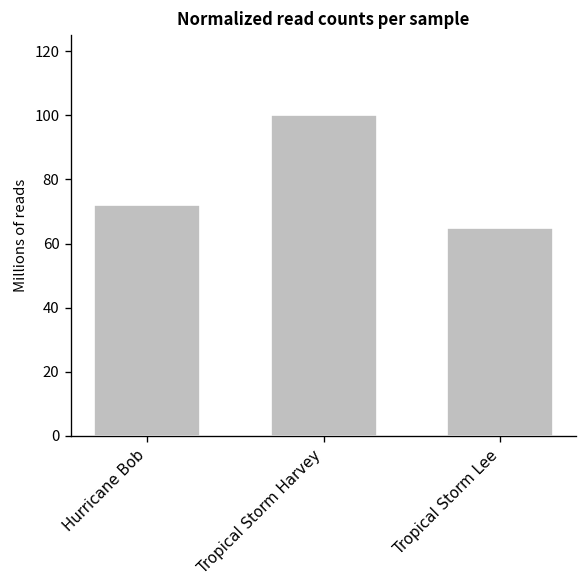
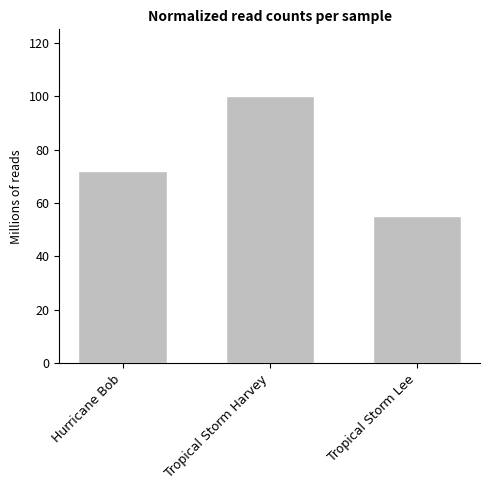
Tropical Storm Lee: 65 -> 55
